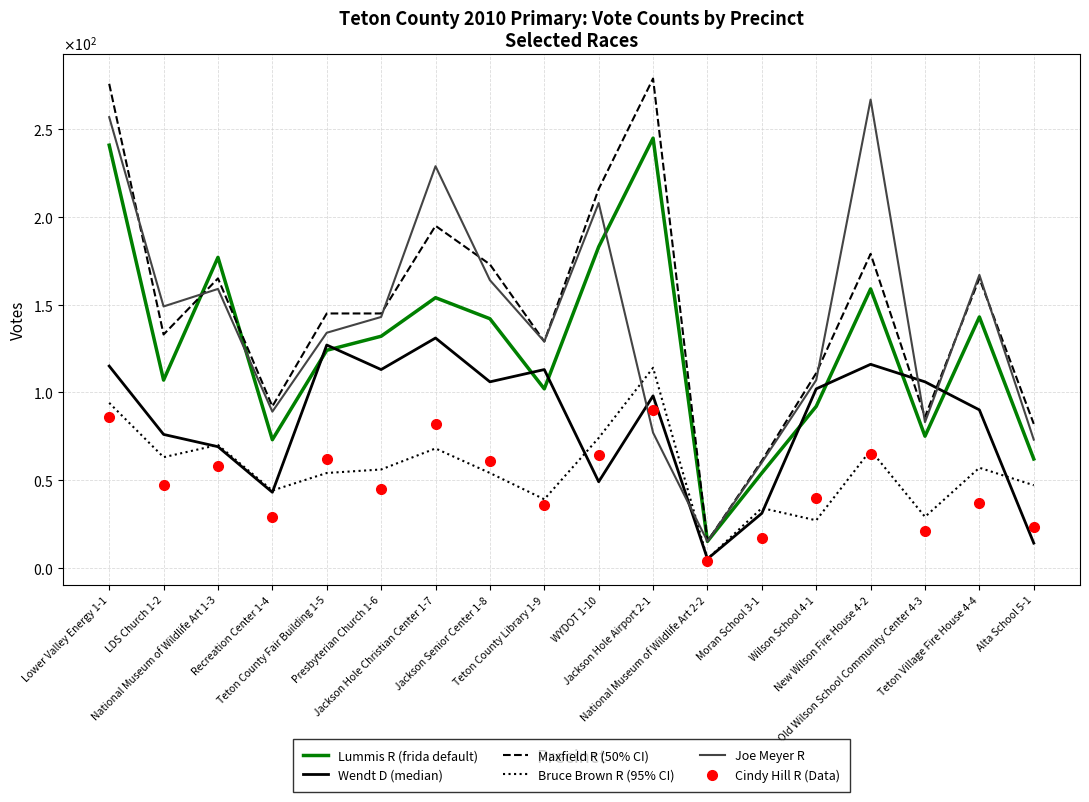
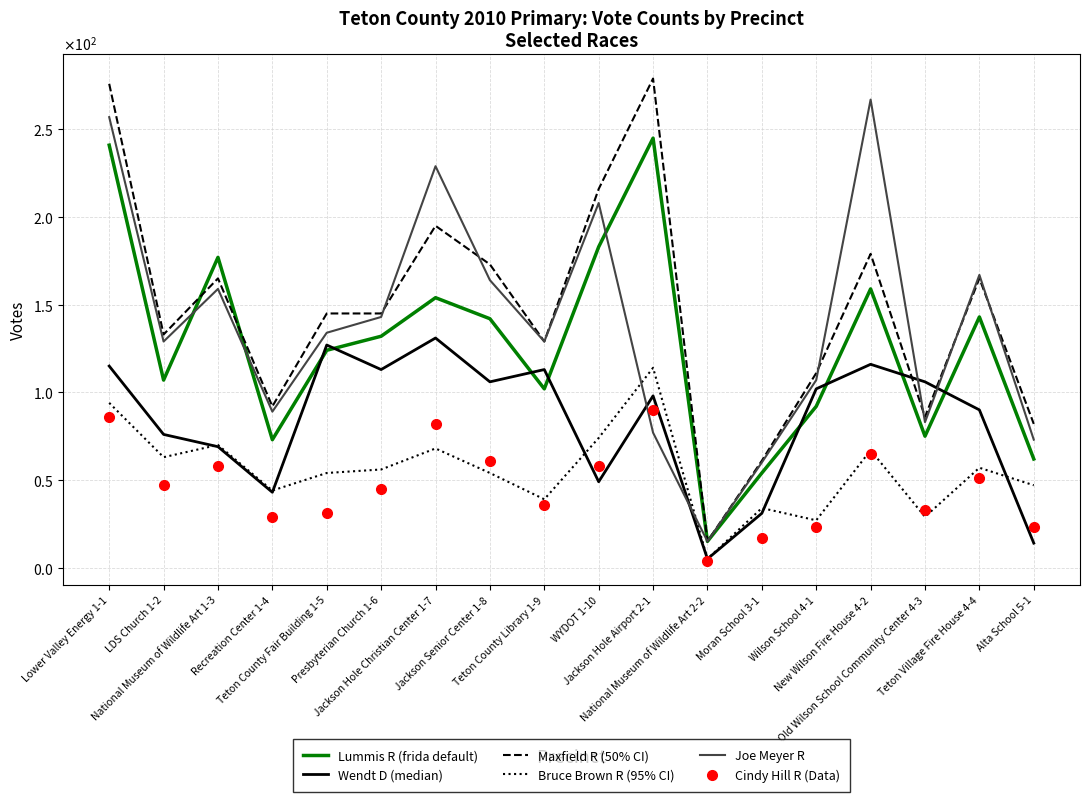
Joe Meyer R, LDS Church 1-2: 149 -> 129
Cindy Hill R (Data), Teton County Fair Building 1-5: 62 -> 31
Cindy Hill R (Data), WYDOT 1-10: 64 -> 58
Cindy Hill R (Data), Wilson School 4-1: 40 -> 23
Cindy Hill R (Data), Old Wilson School Community Center 4-3: 21 -> 33
Cindy Hill R (Data), Teton Village Fire House 4-4: 37 -> 51
